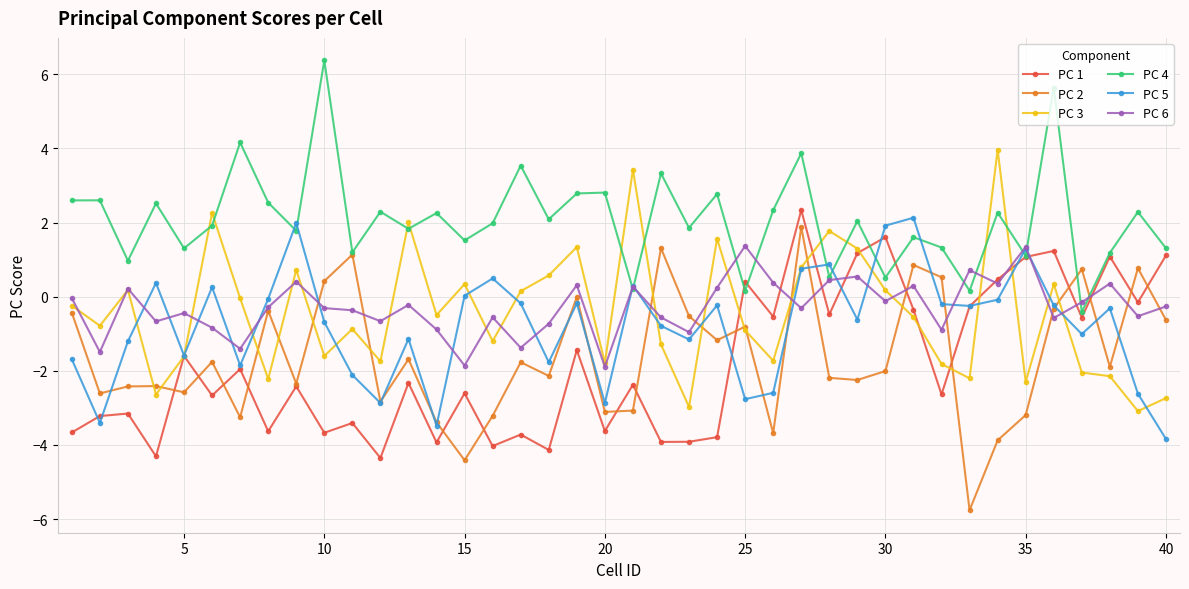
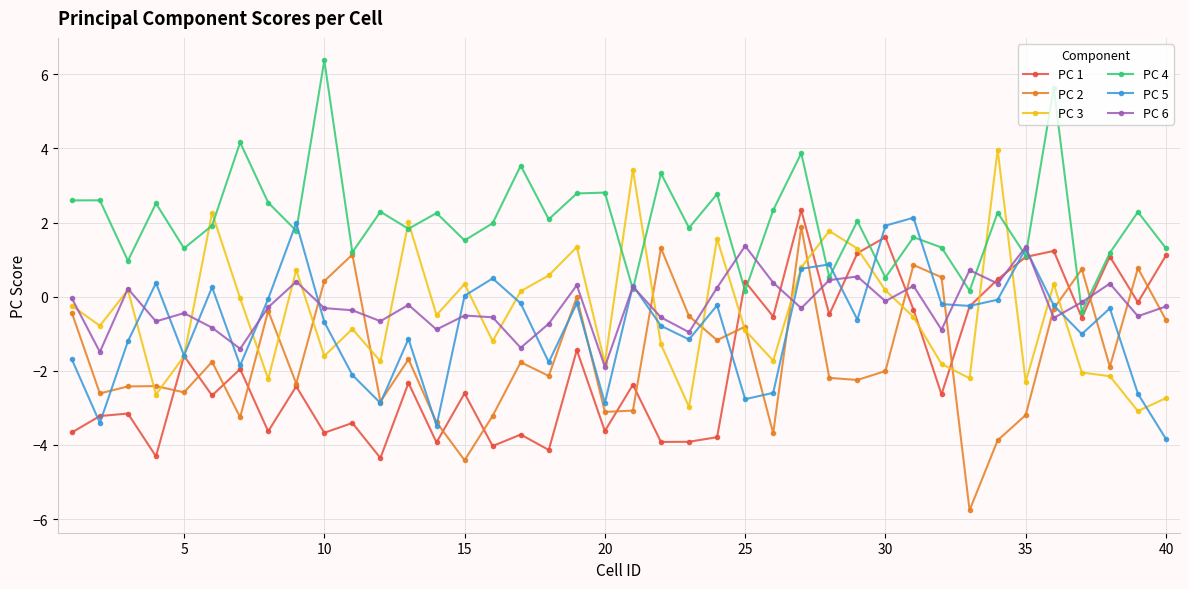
PC 6, 15: -1.9 -> -0.5
